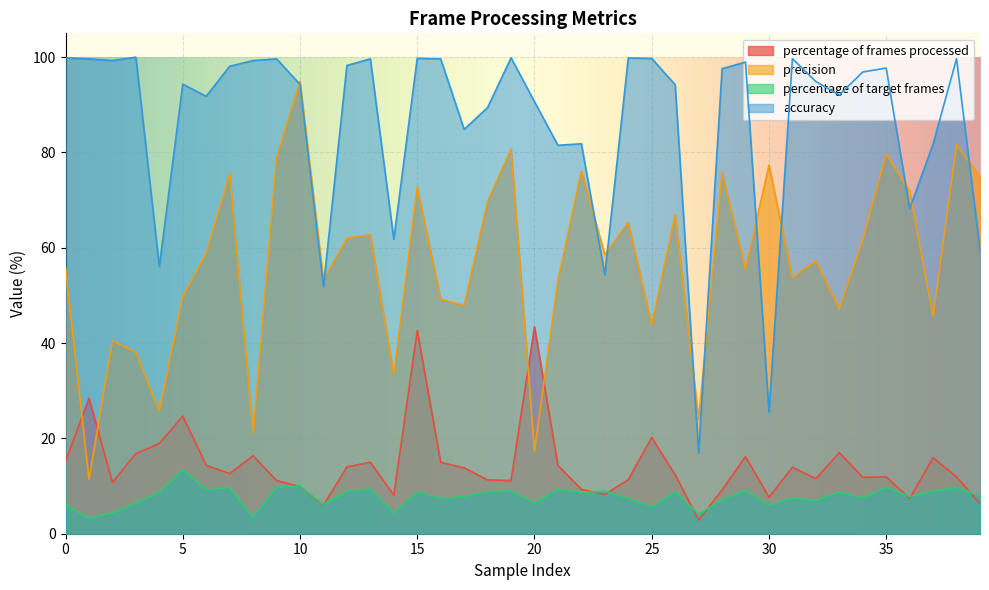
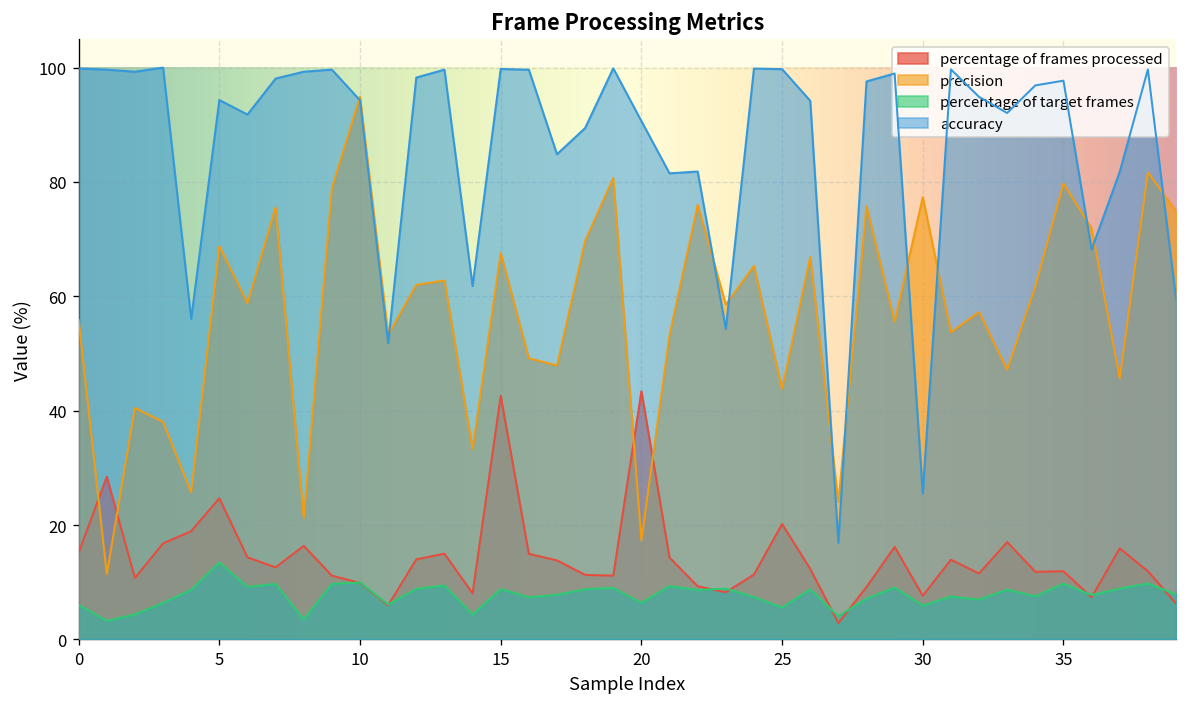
precision, 5: 50 -> 69
precision, 15: 73 -> 68
